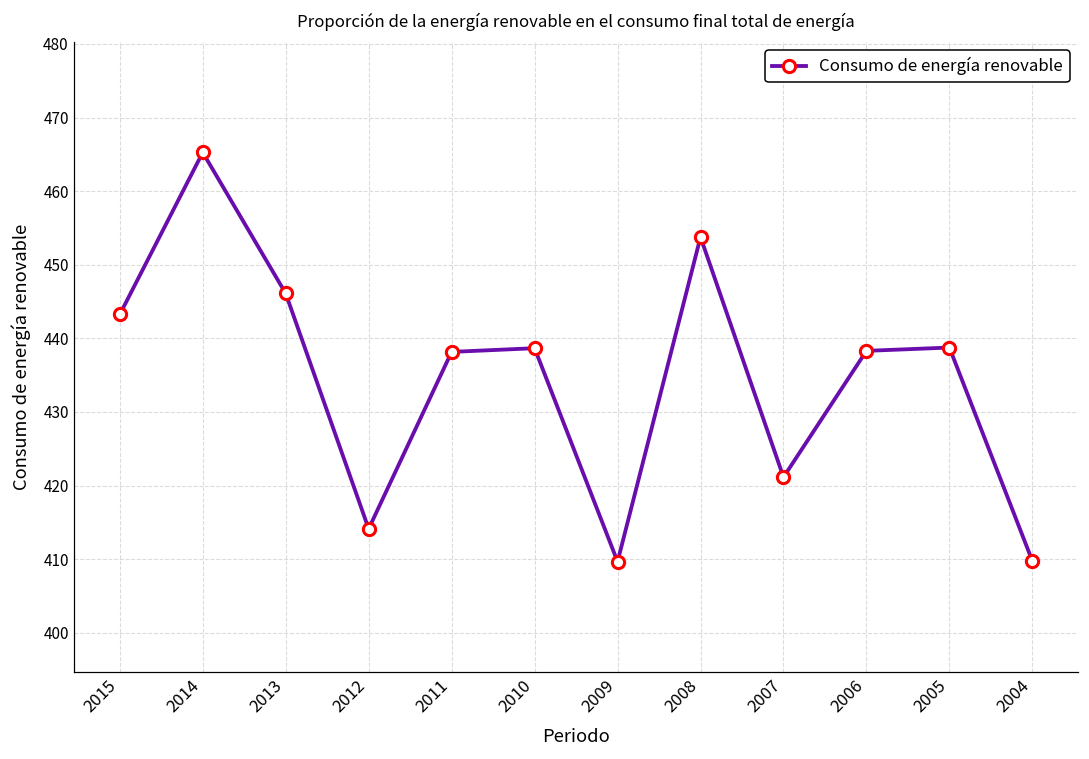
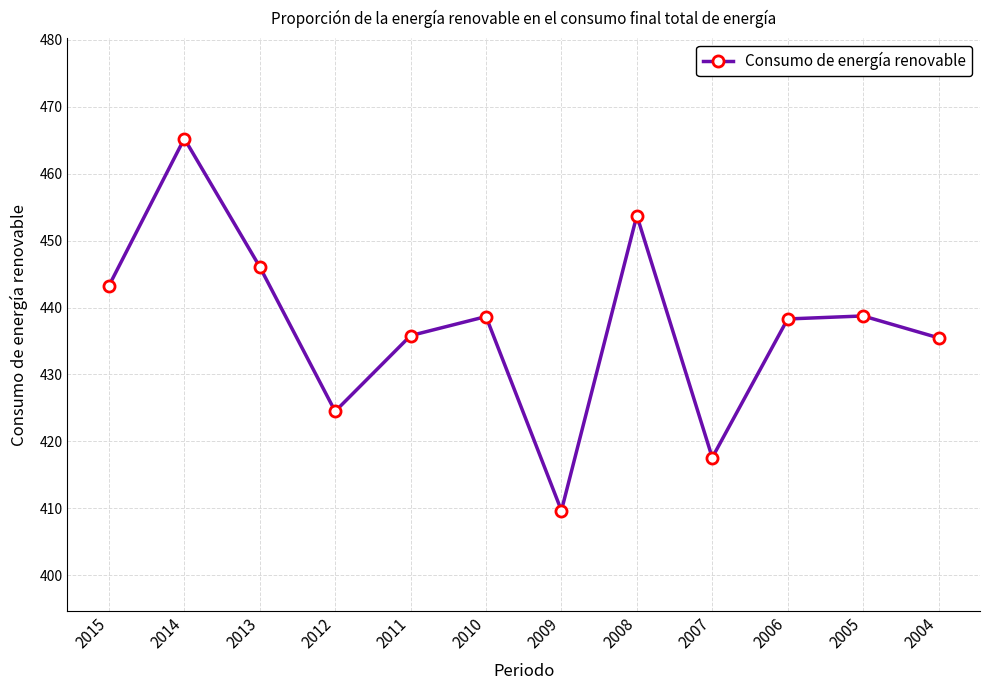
2012: 414 -> 424
2011: 438 -> 436
2007: 421 -> 418
2004: 410 -> 435
